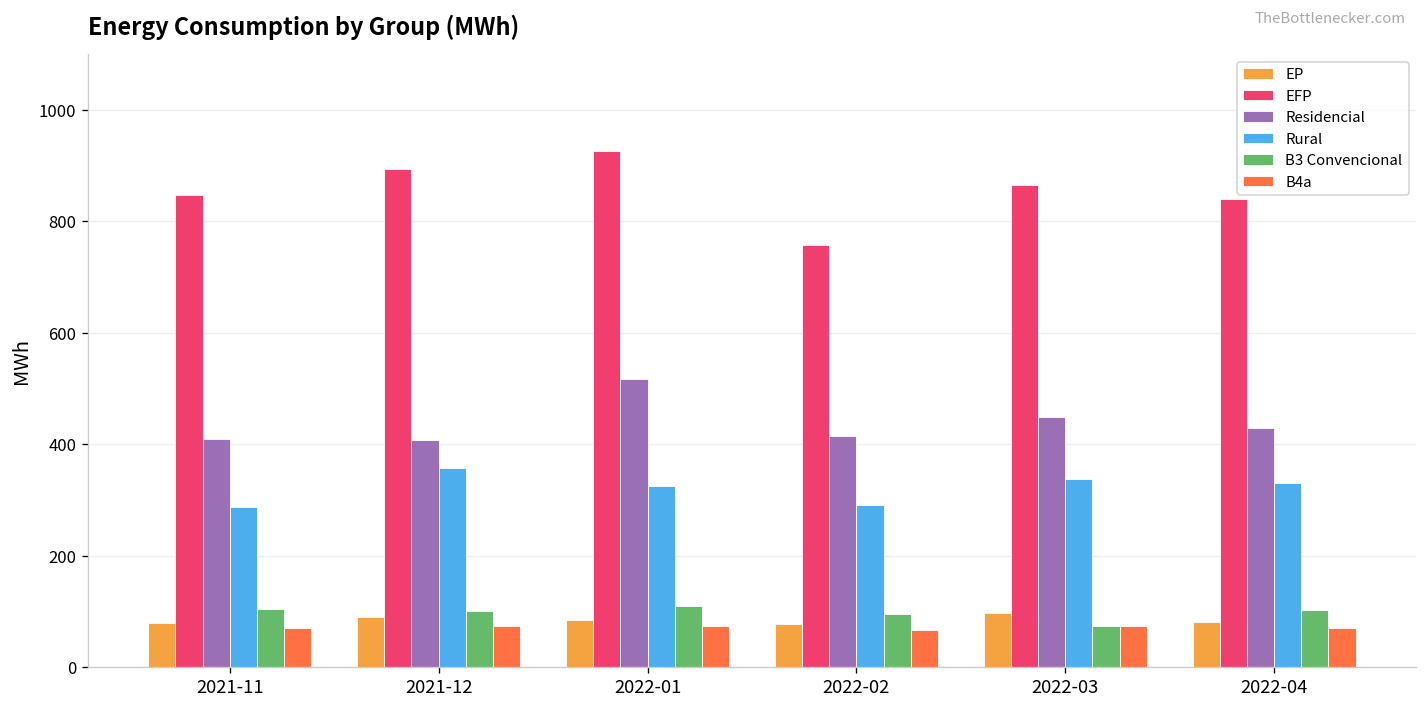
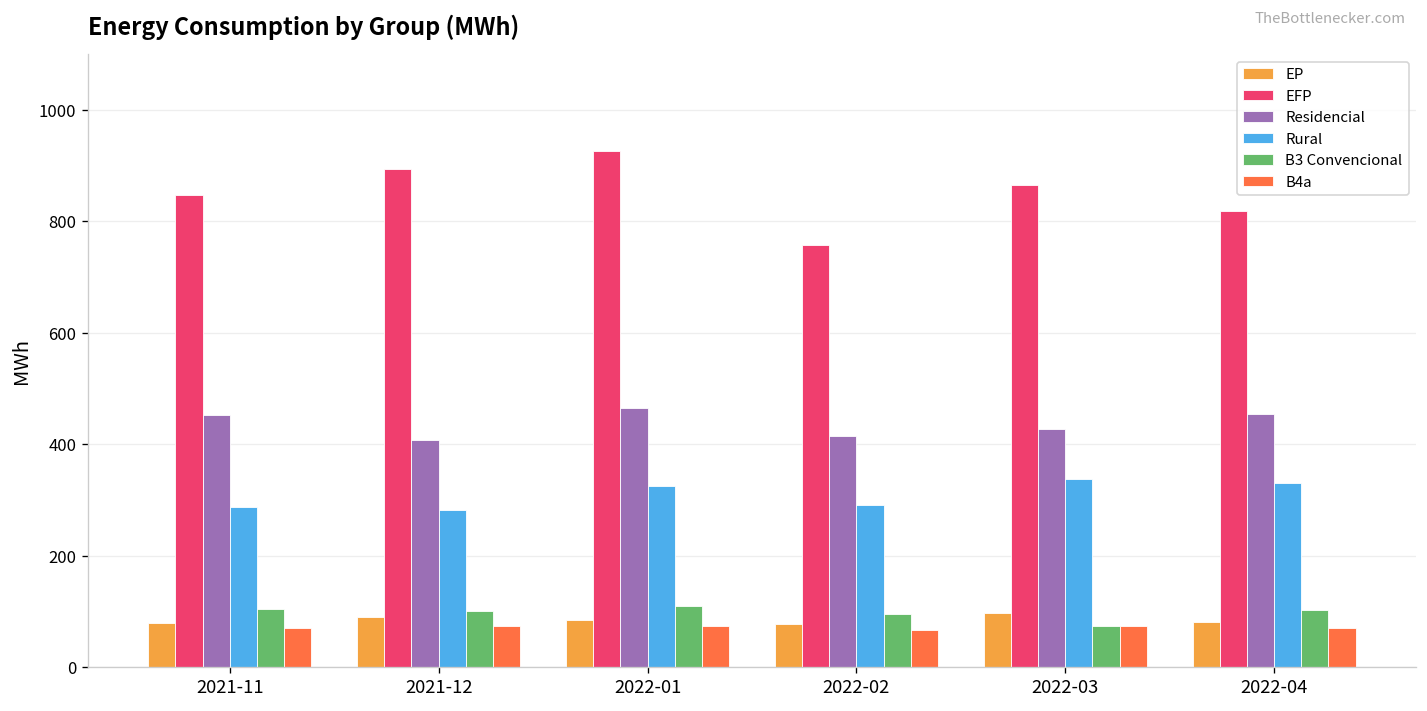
Residencial, 2021-11: 410 -> 450
Rural, 2021-12: 360 -> 280
Residencial, 2022-01: 520 -> 470
Residencial, 2022-03: 450 -> 430
EFP, 2022-04: 840 -> 820
Residencial, 2022-04: 430 -> 450
